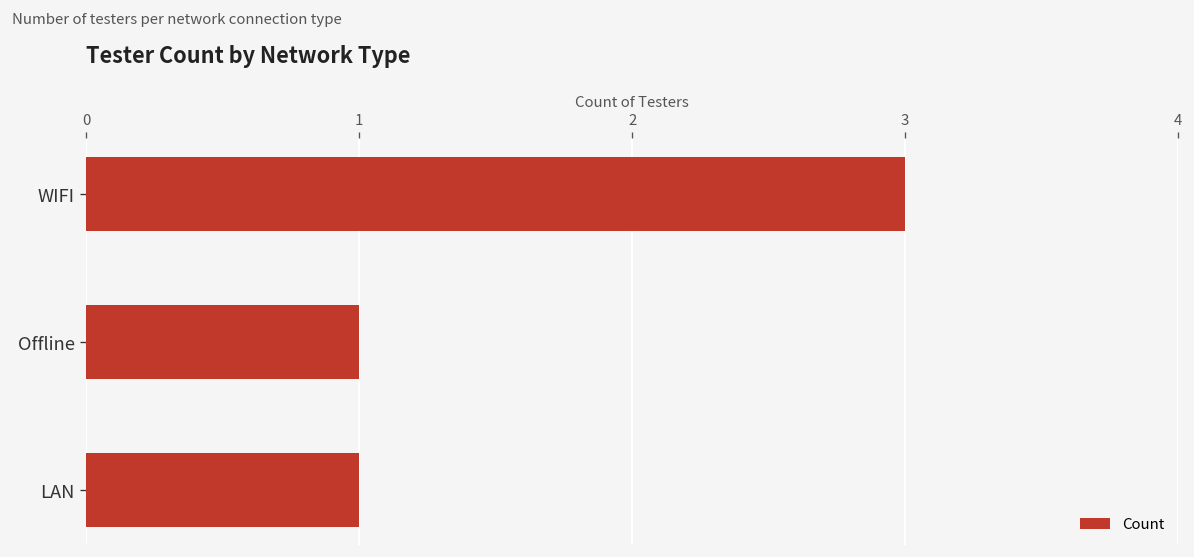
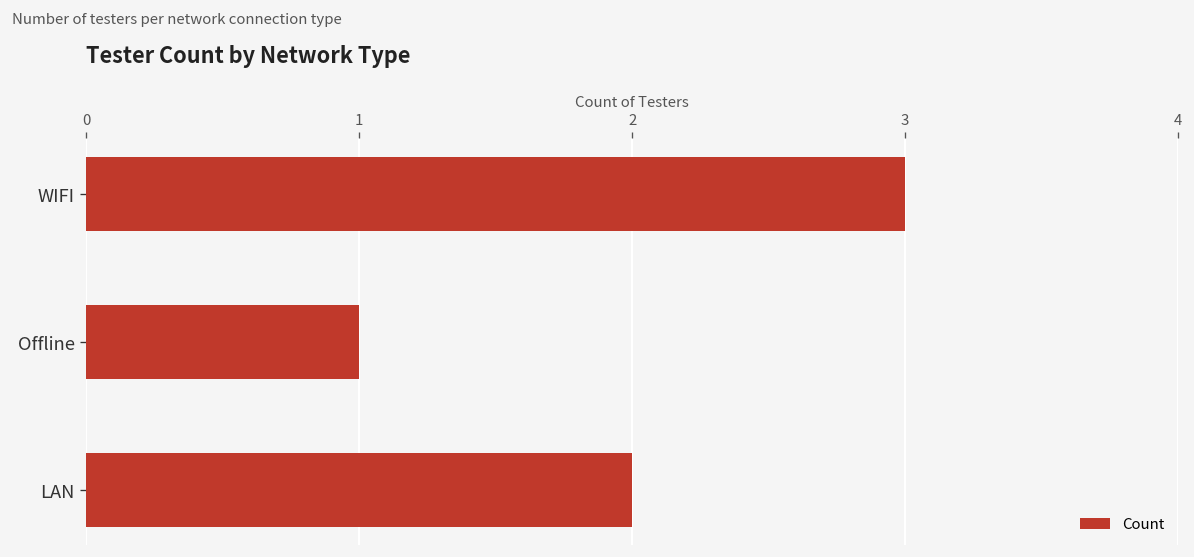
LAN: 1 -> 2
